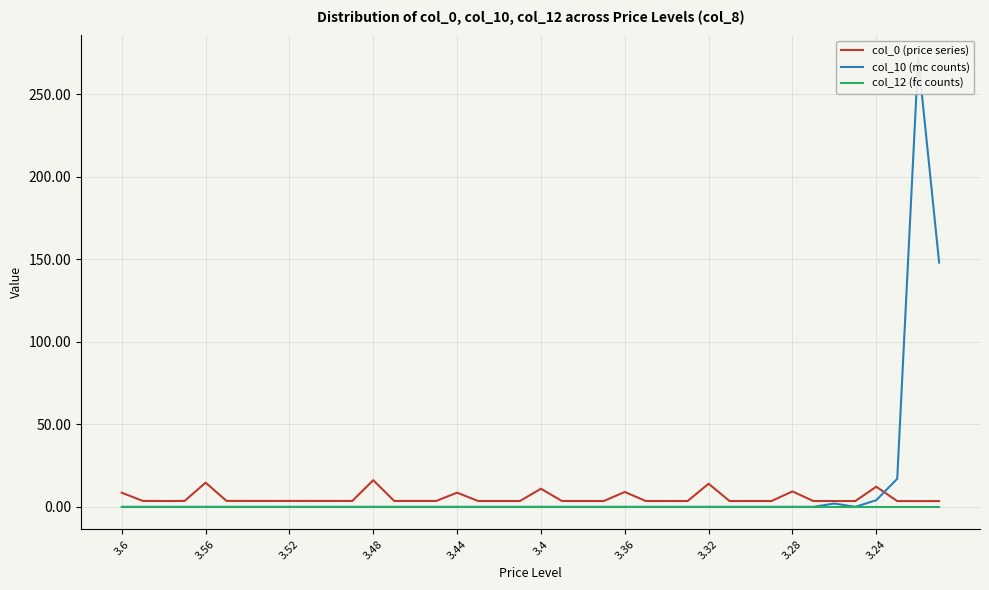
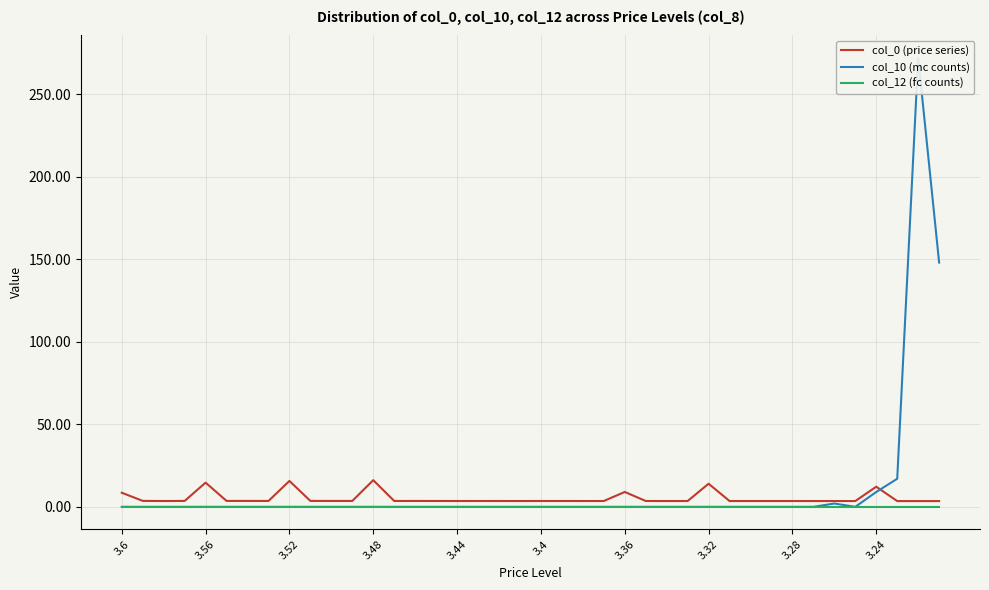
col_0 (price series), 3.52: 4 -> 16
col_0 (price series), 3.44: 9 -> 4
col_0 (price series), 3.4: 11 -> 4
col_0 (price series), 3.28: 9 -> 4
col_10 (mc counts), 3.24: 4 -> 9
